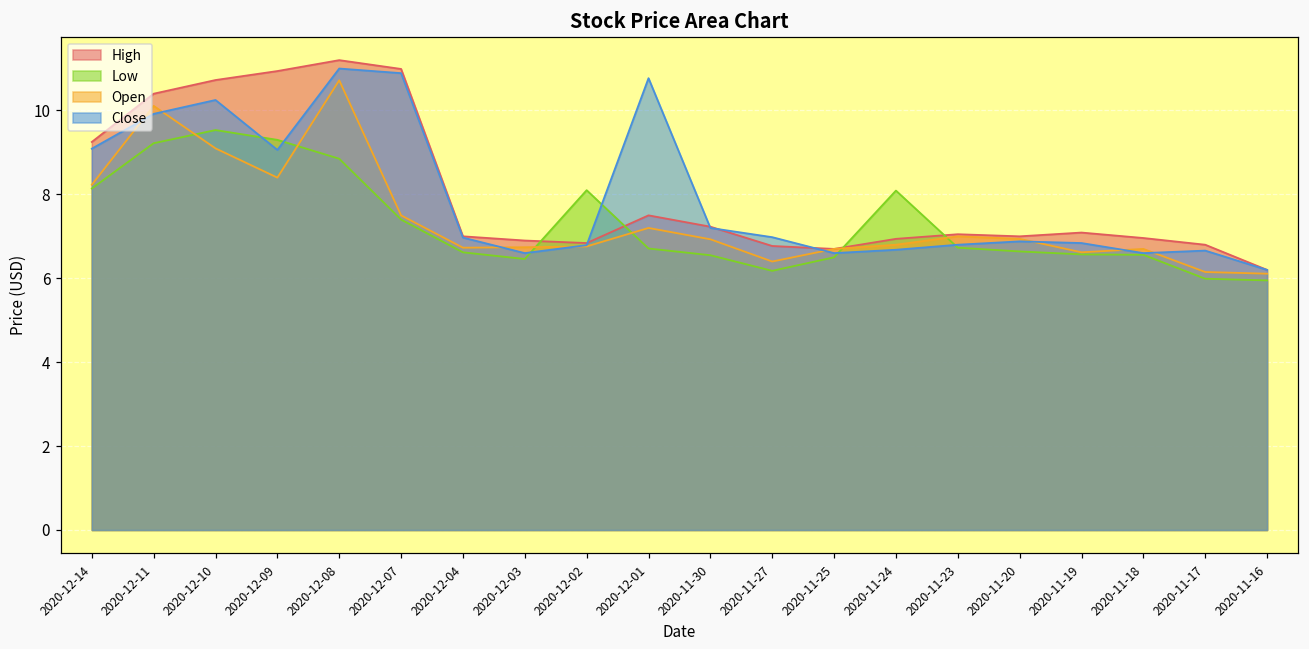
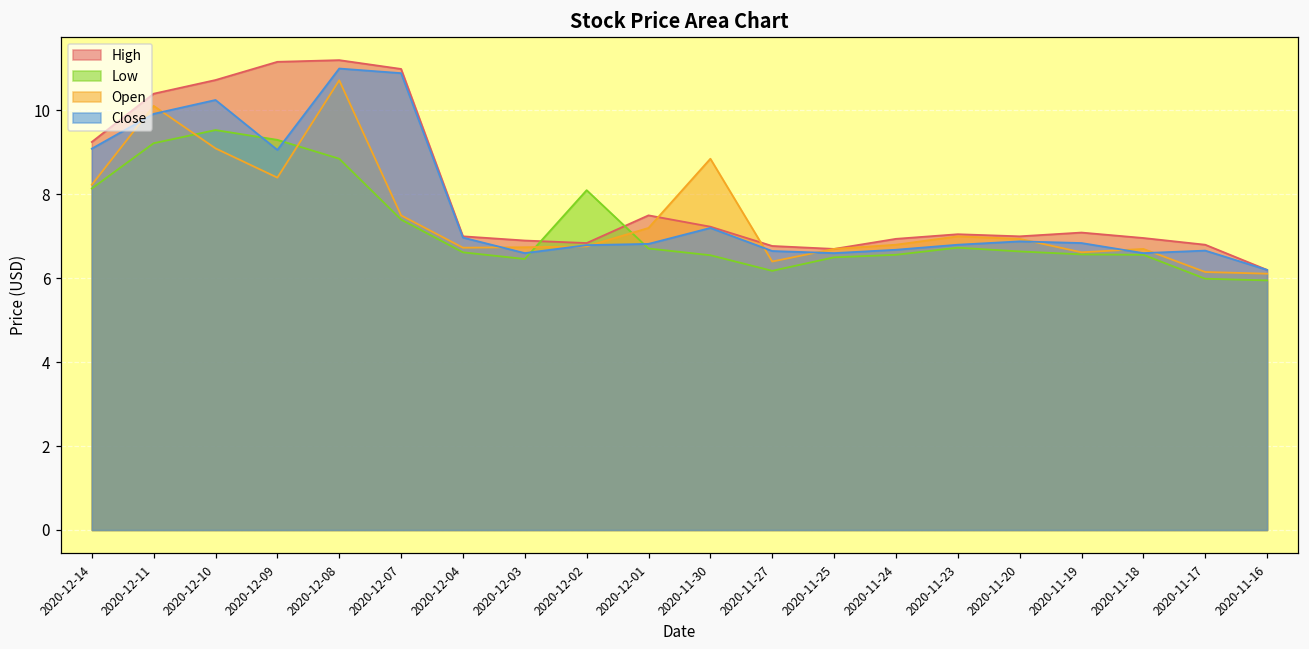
High, 2020-12-09: 10.9 -> 11.2
Close, 2020-12-01: 10.8 -> 6.8
Open, 2020-11-30: 6.9 -> 8.9
Close, 2020-11-27: 7.0 -> 6.7
Low, 2020-11-24: 8.1 -> 6.6
